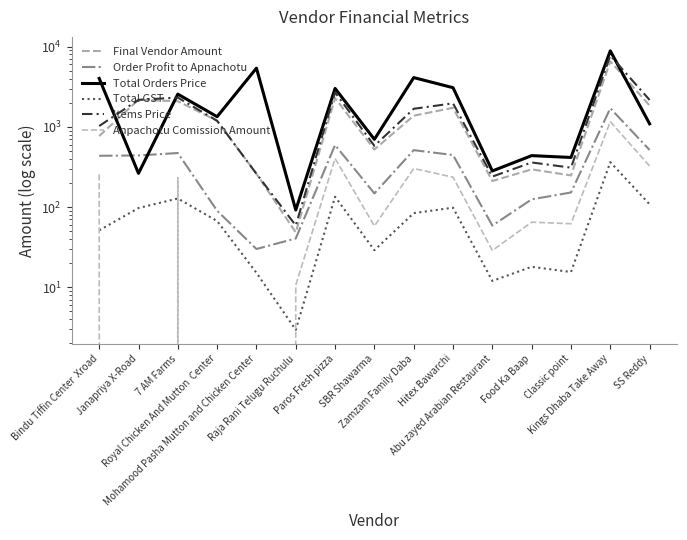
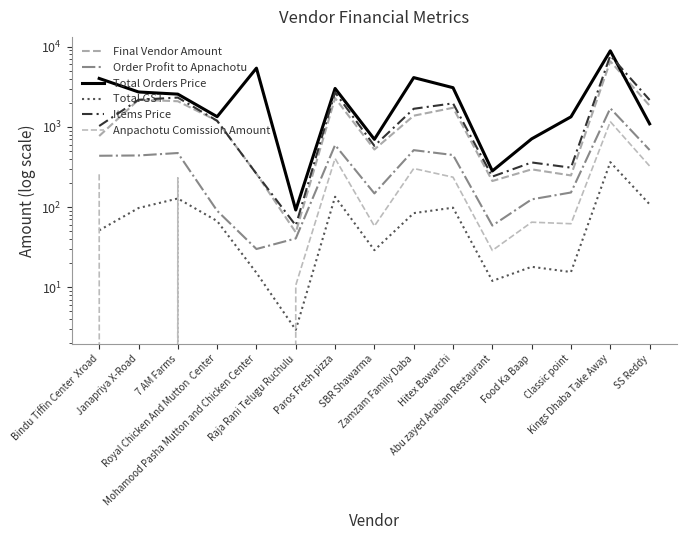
Total Orders Price, Janapriya X-Road: 260 -> 2700
Total Orders Price, Food Ka Baap: 400 -> 700
Total Orders Price, Classic point: 400 -> 1300
